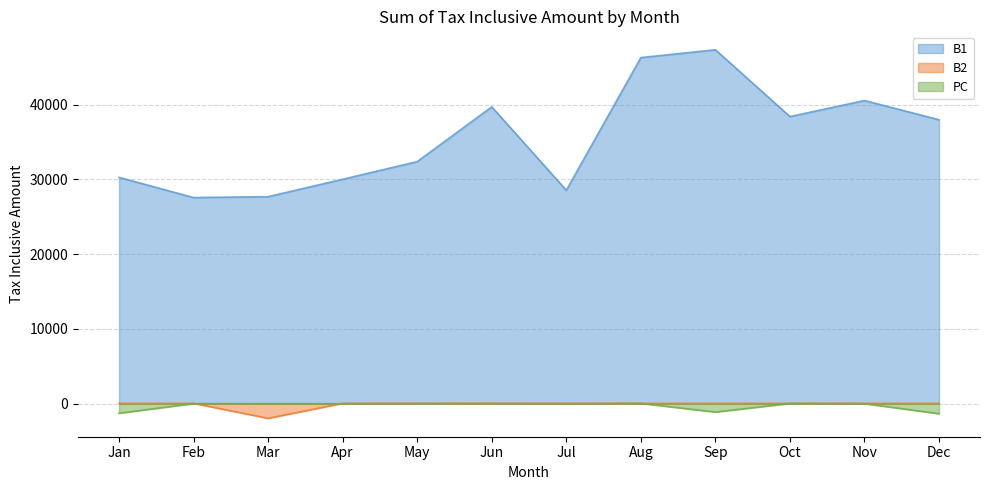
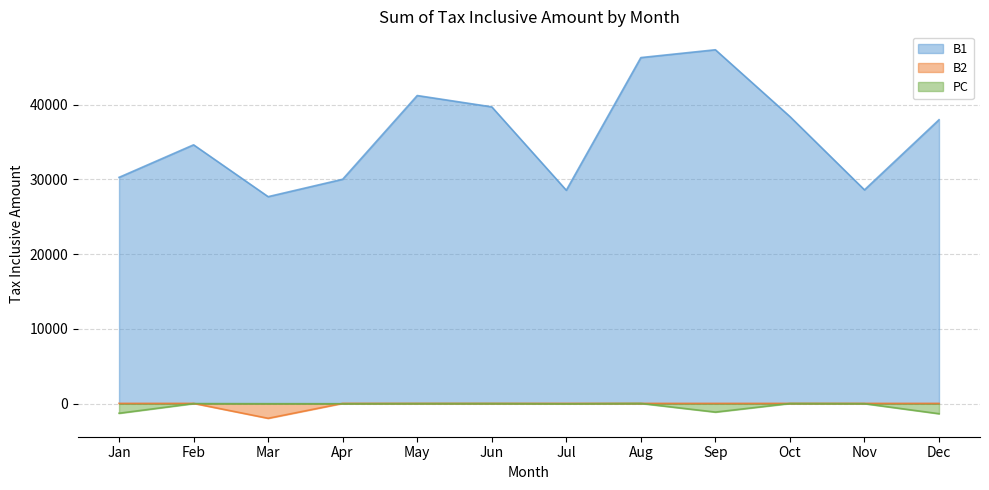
B1, Feb: 28000 -> 35000
B1, May: 32000 -> 41000
B1, Nov: 41000 -> 29000
